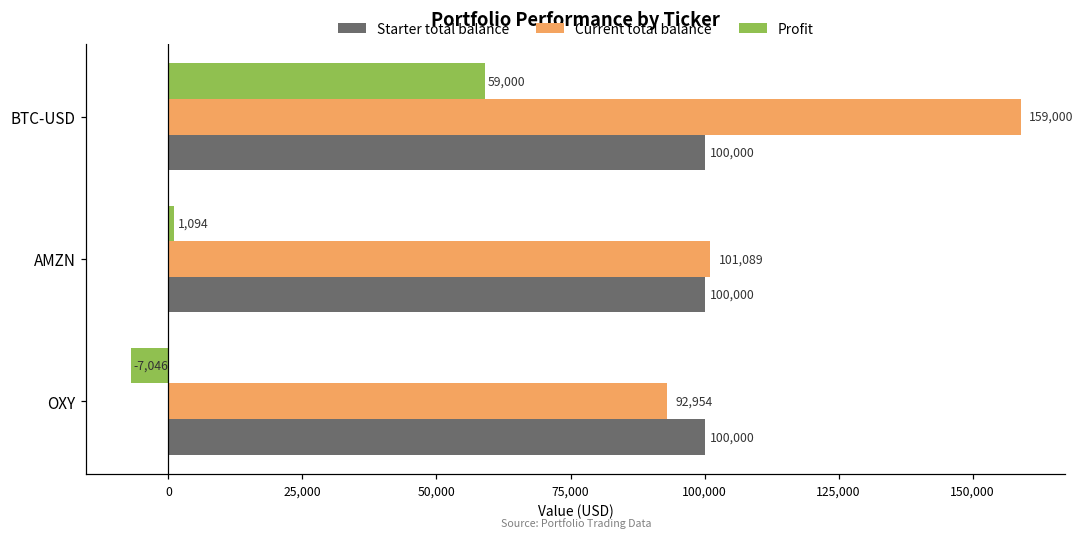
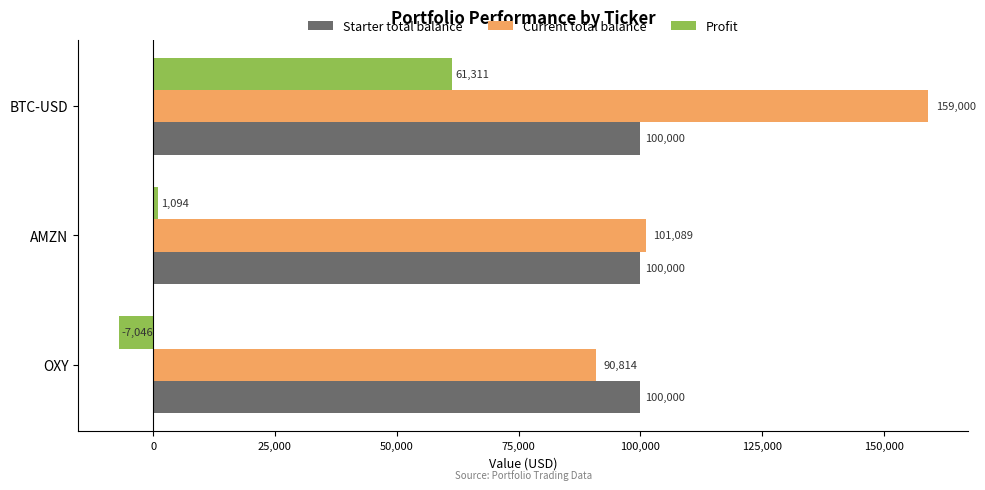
Profit, BTC-USD: 59,000 -> 61,311
Current total balance, OXY: 92,954 -> 90,814
